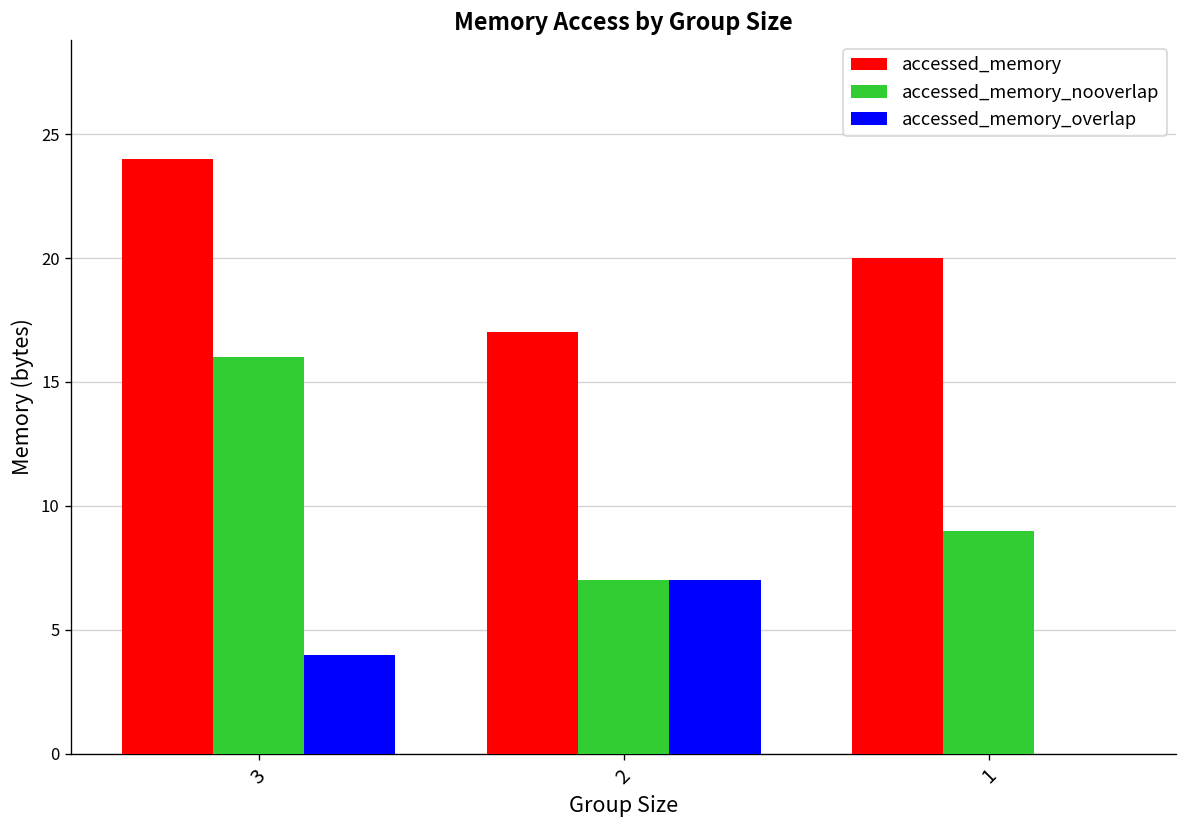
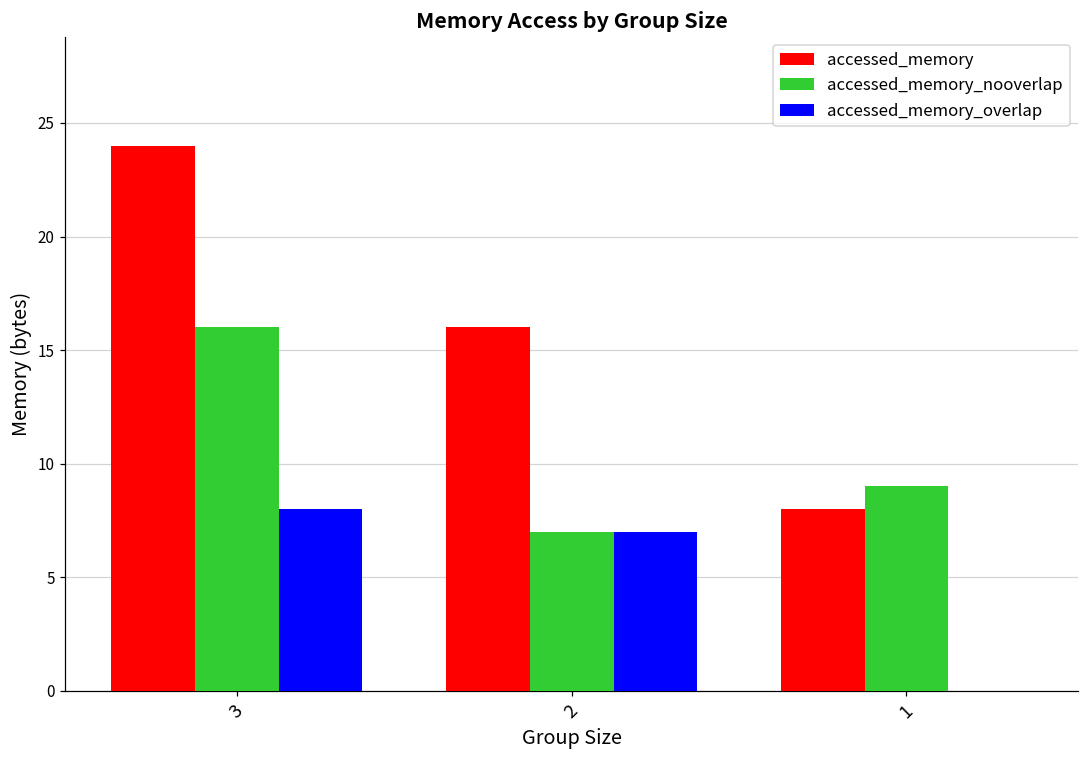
accessed_memory_overlap, 3: 4 -> 8
accessed_memory, 2: 17 -> 16
accessed_memory, 1: 20 -> 8
